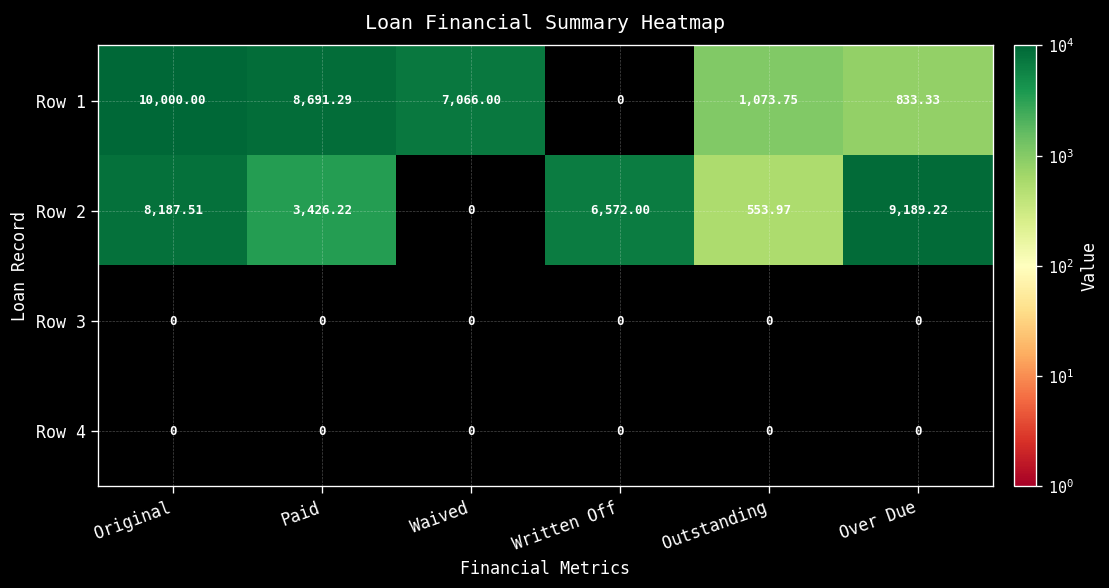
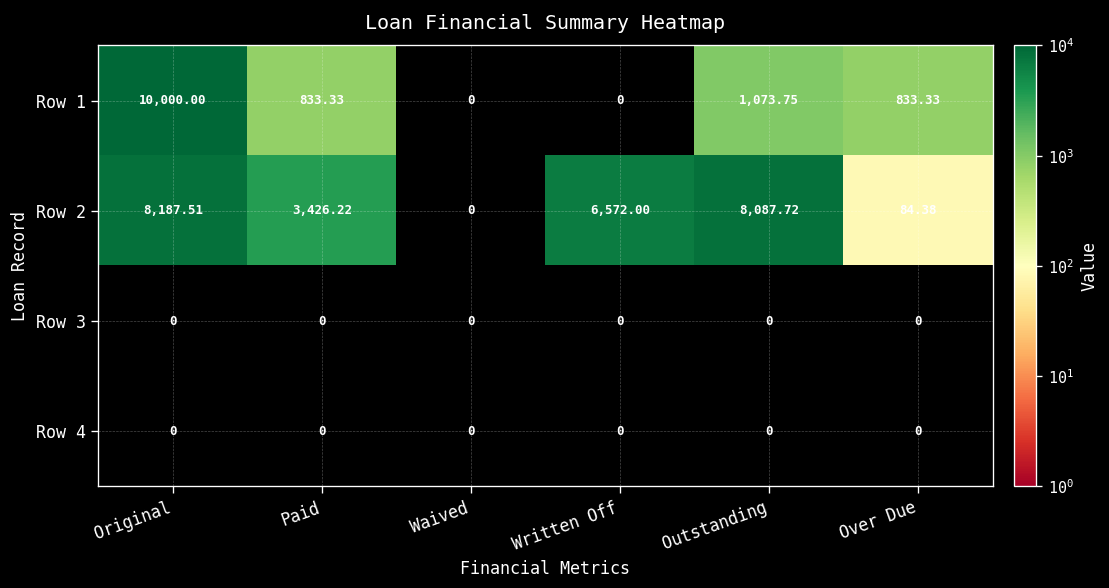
Row 1, Paid: 8,691.29 -> 833.33
Row 1, Waived: 7,066.00 -> 0
Row 2, Outstanding: 553.97 -> 8,087.72
Row 2, Over Due: 9,189.22 -> 84.38
